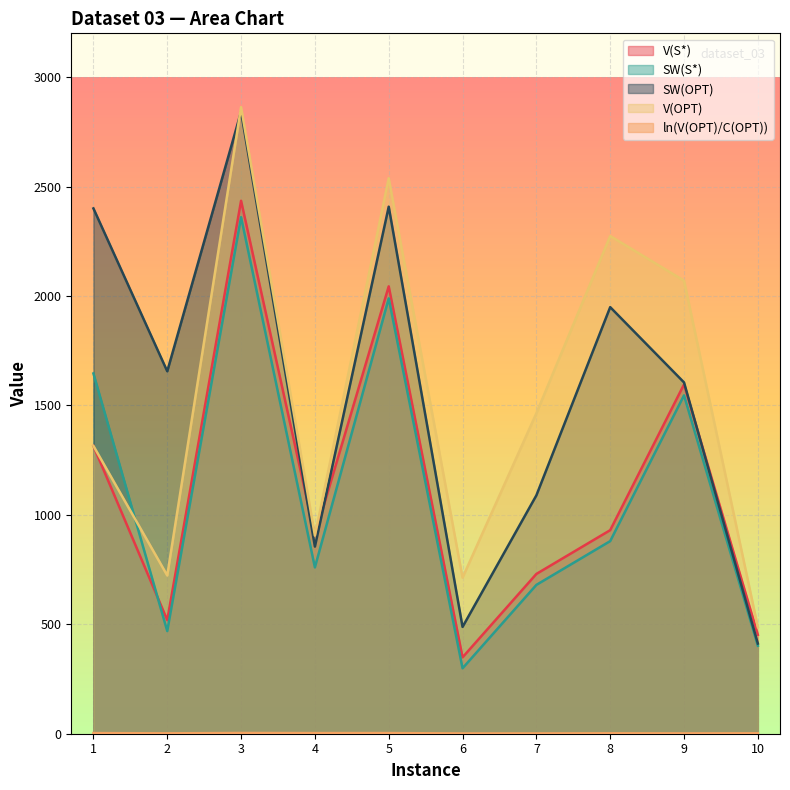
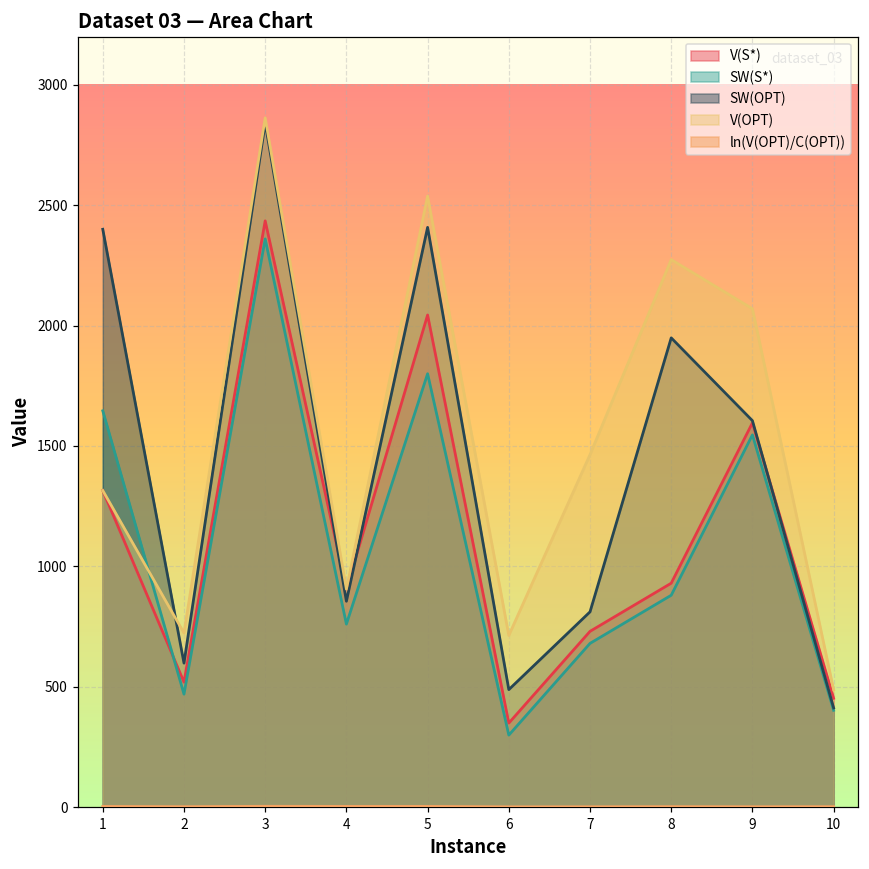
SW(OPT), 2: 1660 -> 600
SW(S*), 5: 1990 -> 1800
SW(OPT), 7: 1090 -> 810
